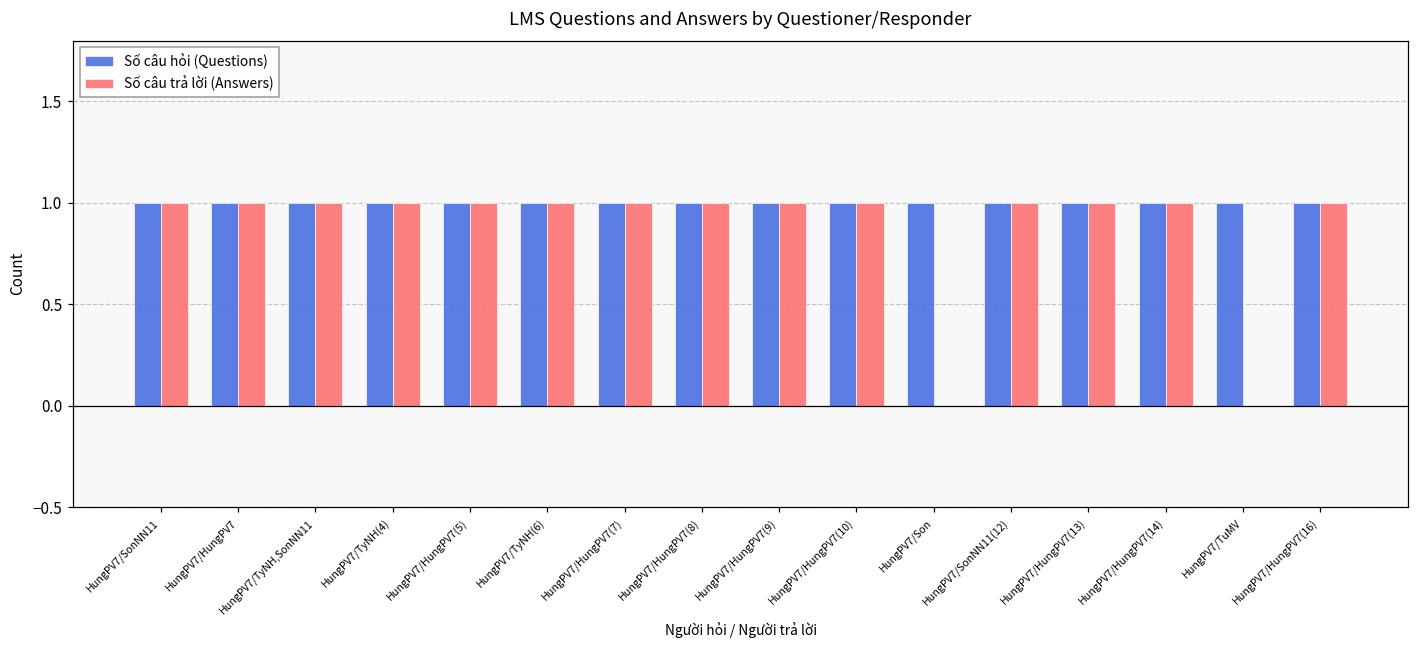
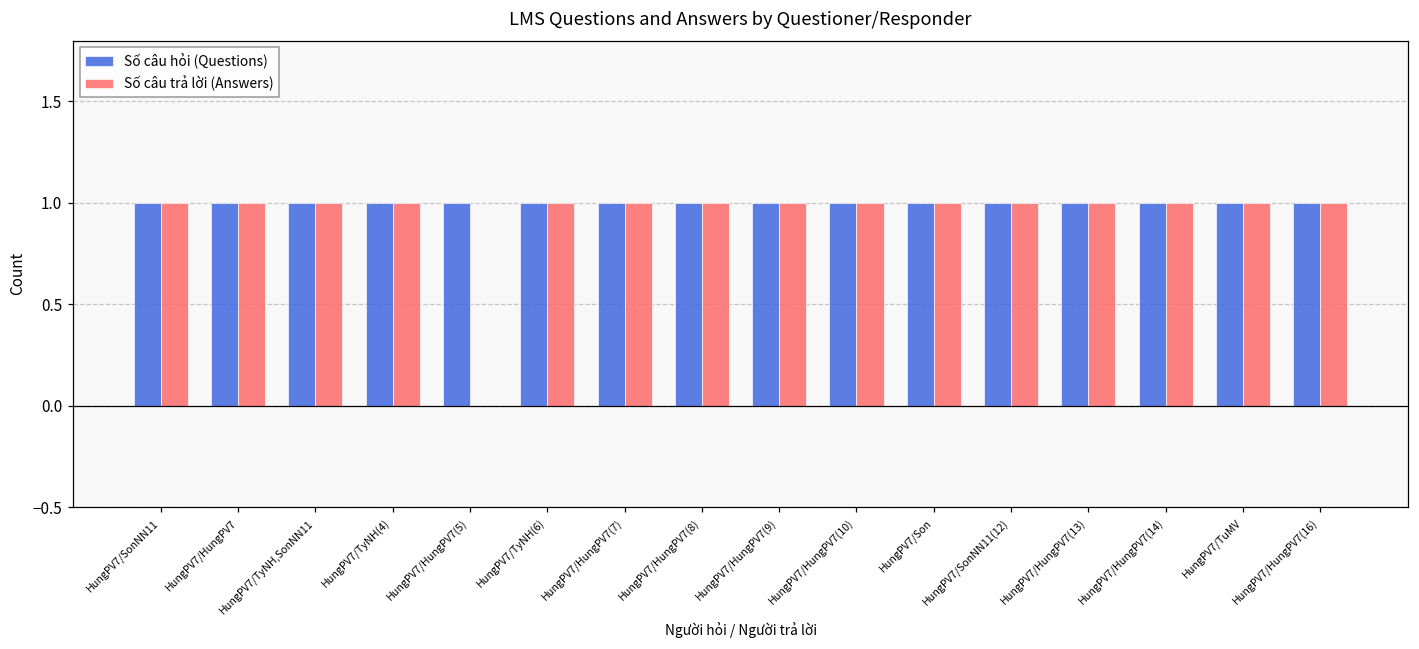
Số câu trả lời (Answers), HungPV7/HungPV7(5): 1 -> 0
Số câu trả lời (Answers), HungPV7/Son: 0 -> 1
Số câu trả lời (Answers), HungPV7/TuMV: 0 -> 1
